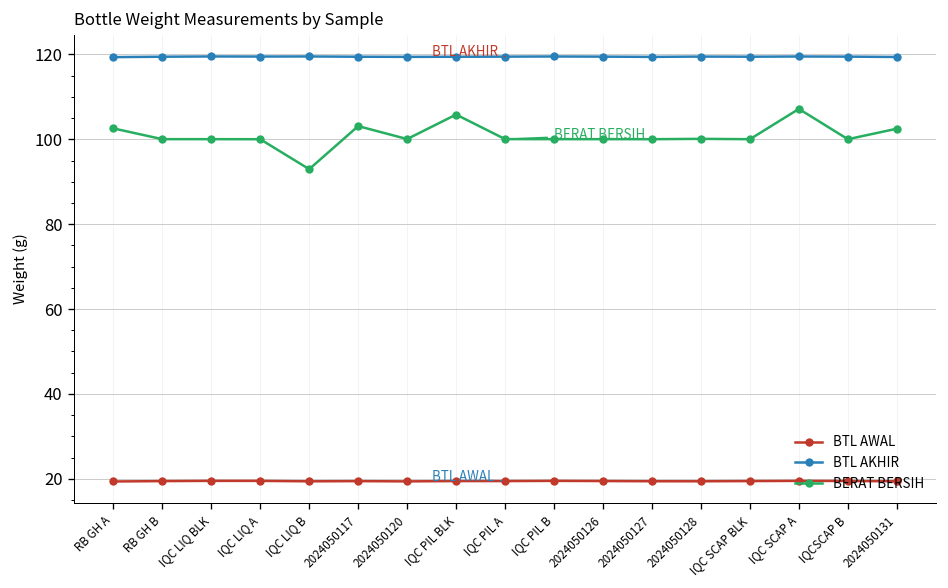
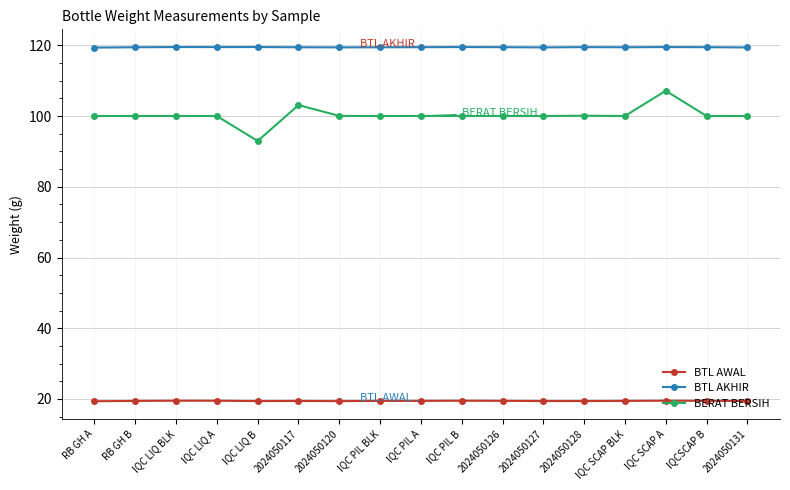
BERAT BERSIH, RB GH A: 103 -> 100
BERAT BERSIH, IQC PIL BLK: 106 -> 100
BERAT BERSIH, 2024050131: 102 -> 100
